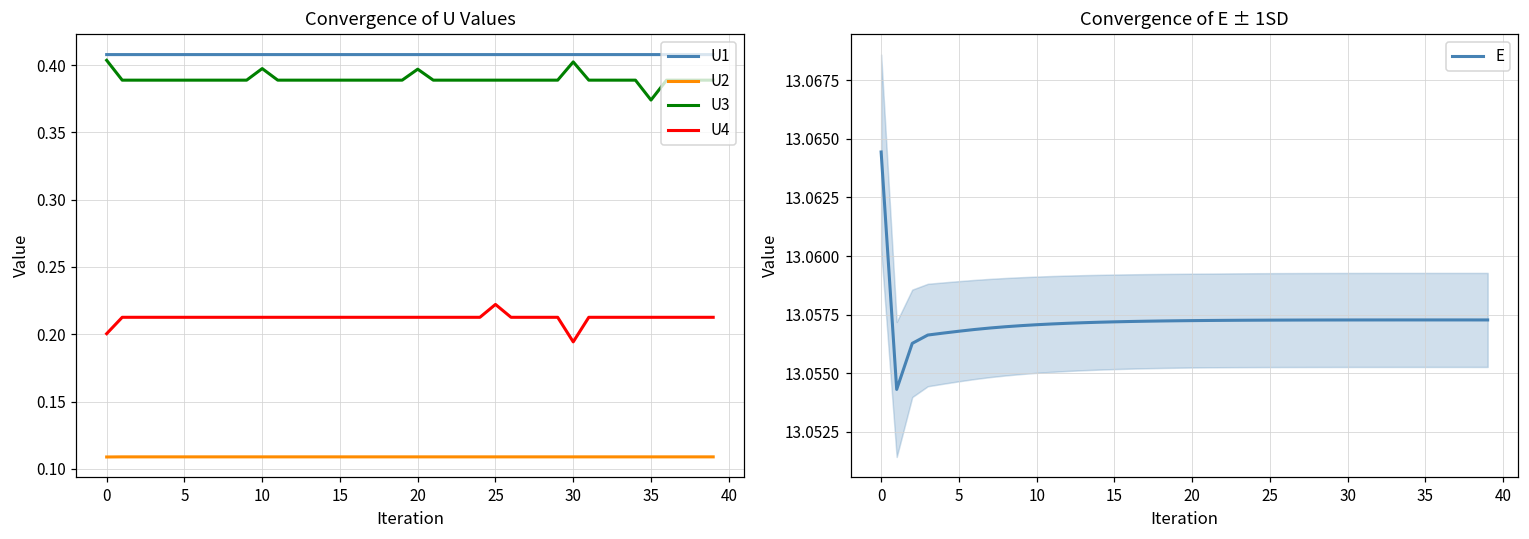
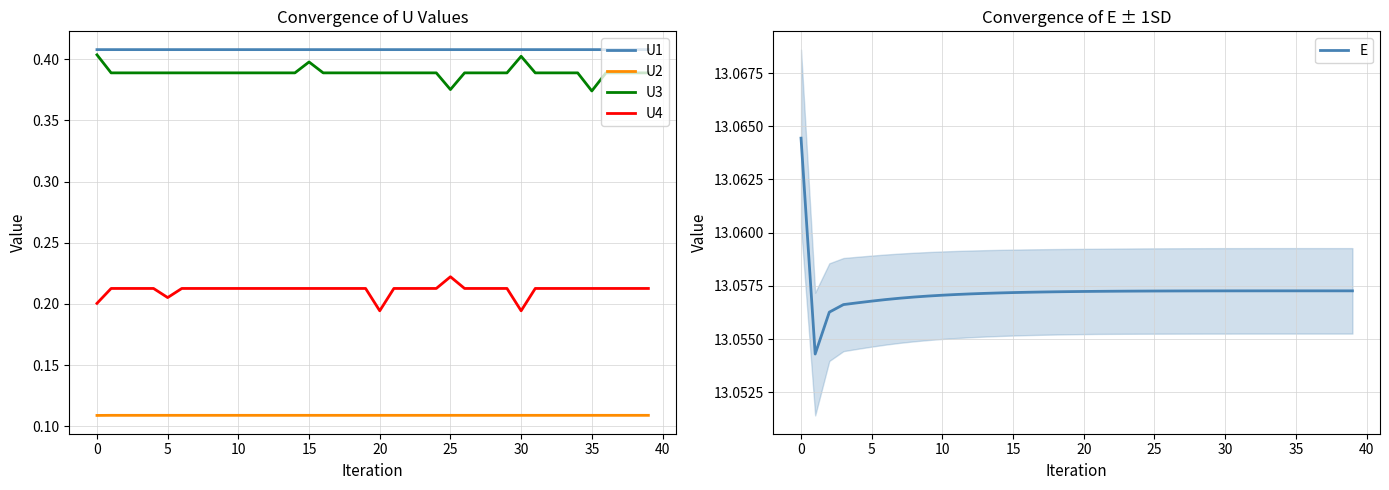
Convergence of U Values, U4, 5: 0.213 -> 0.205
Convergence of U Values, U3, 10: 0.397 -> 0.389
Convergence of U Values, U3, 15: 0.389 -> 0.398
Convergence of U Values, U3, 20: 0.397 -> 0.389
Convergence of U Values, U4, 20: 0.213 -> 0.194
Convergence of U Values, U3, 25: 0.389 -> 0.375
